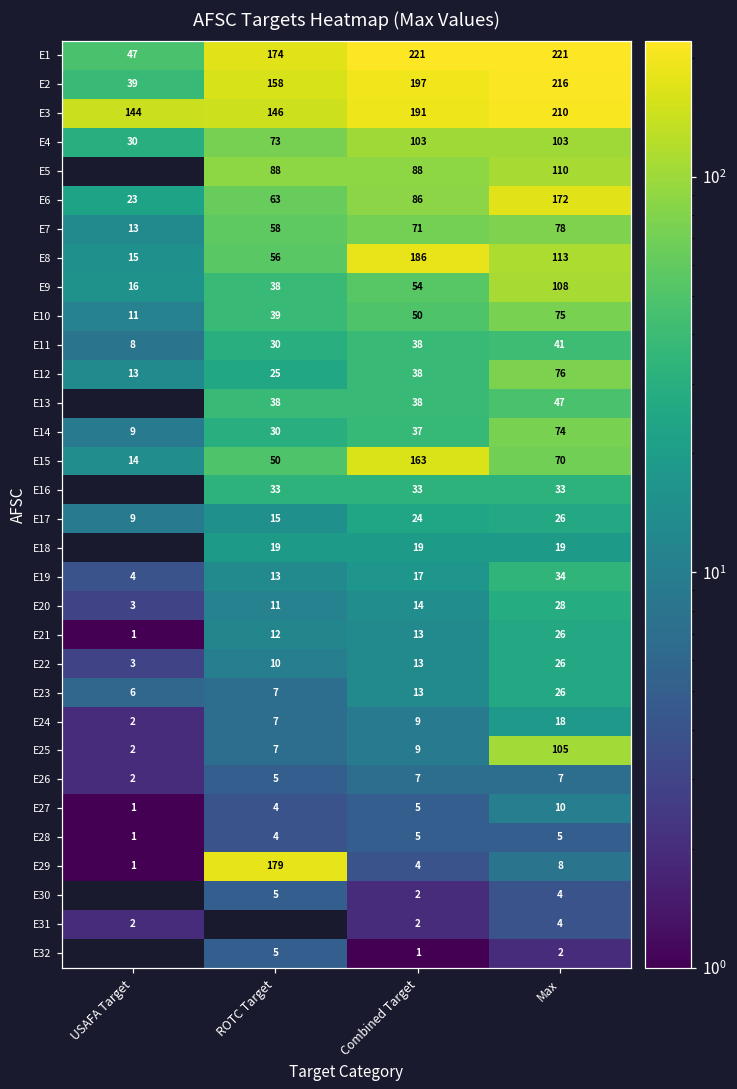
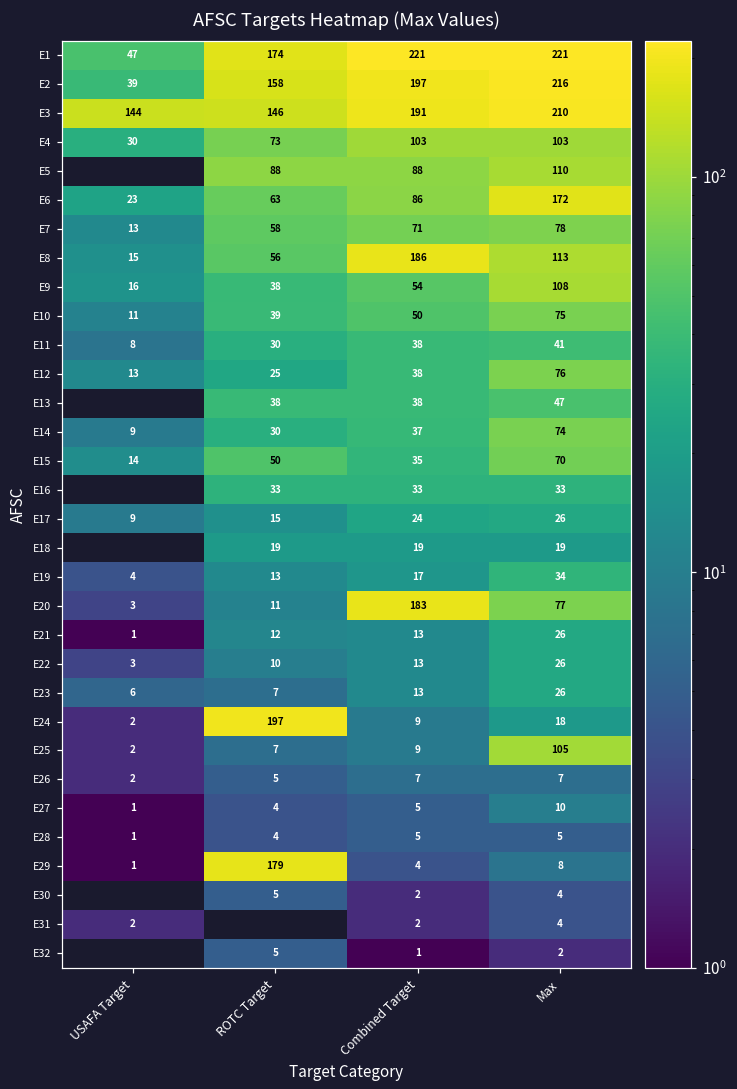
E15, Combined Target: 163 -> 35
E20, Combined Target: 14 -> 183
E20, Max: 28 -> 77
E24, ROTC Target: 7 -> 197
